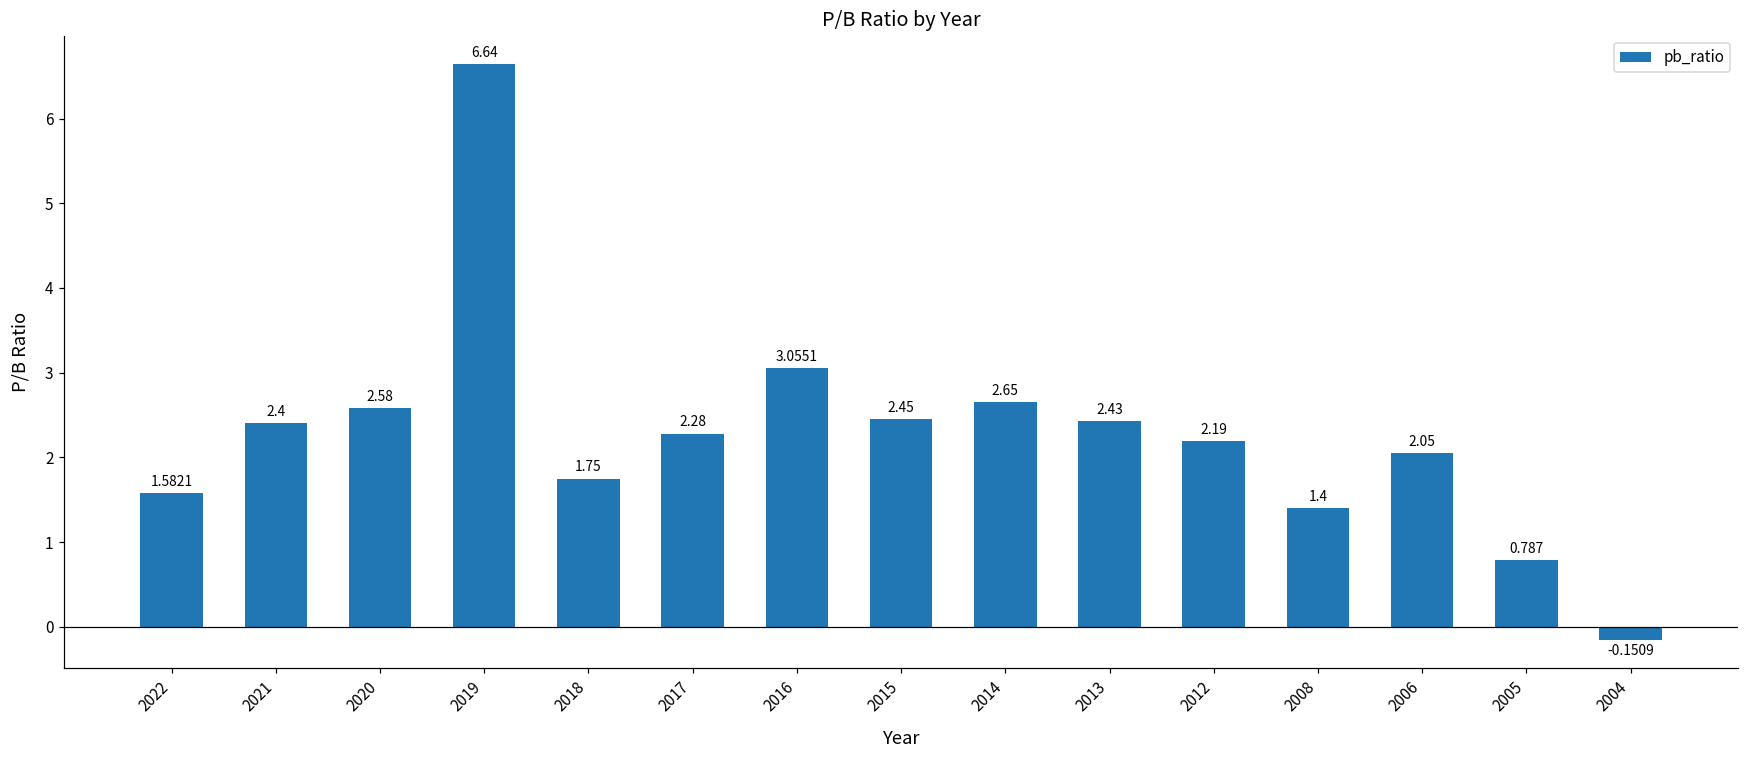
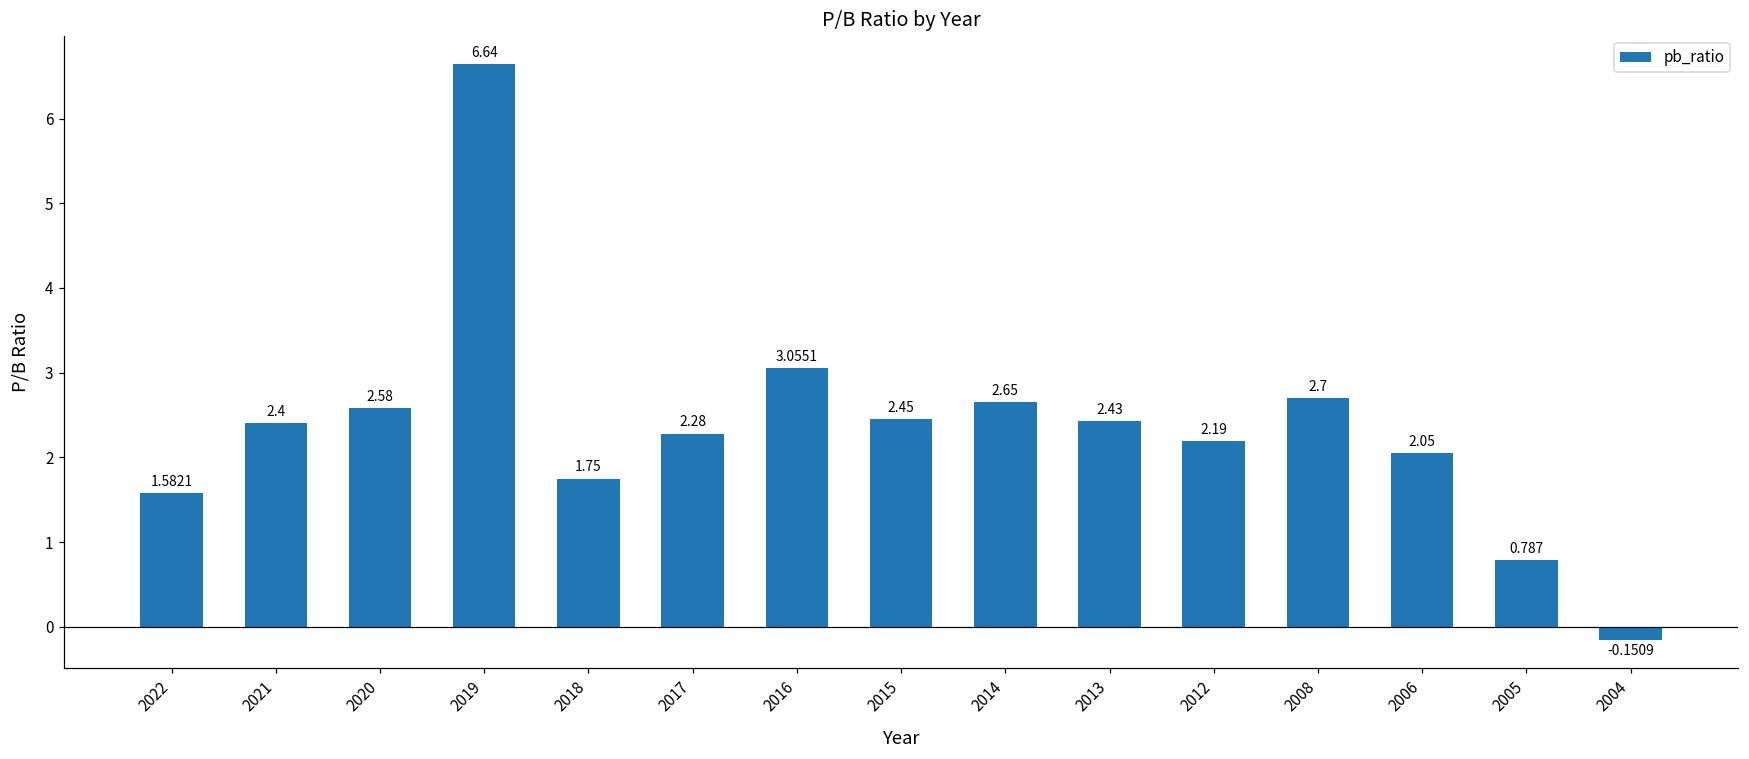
2008: 1.4 -> 2.7
